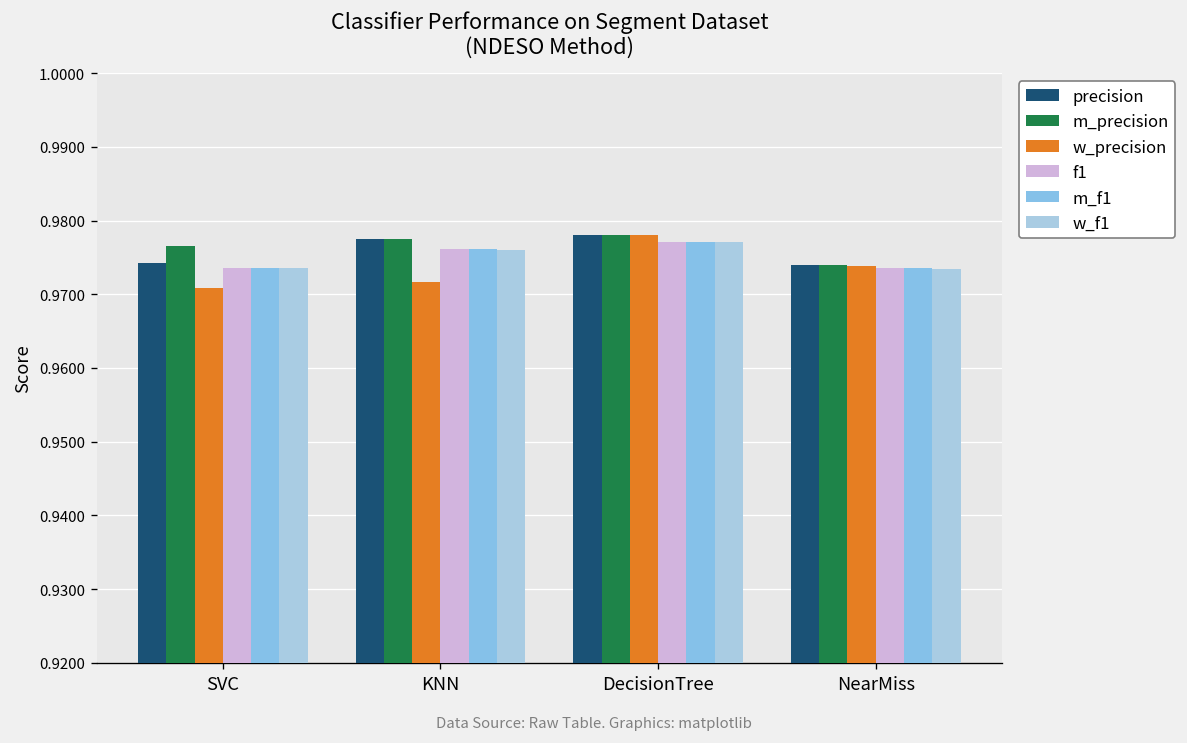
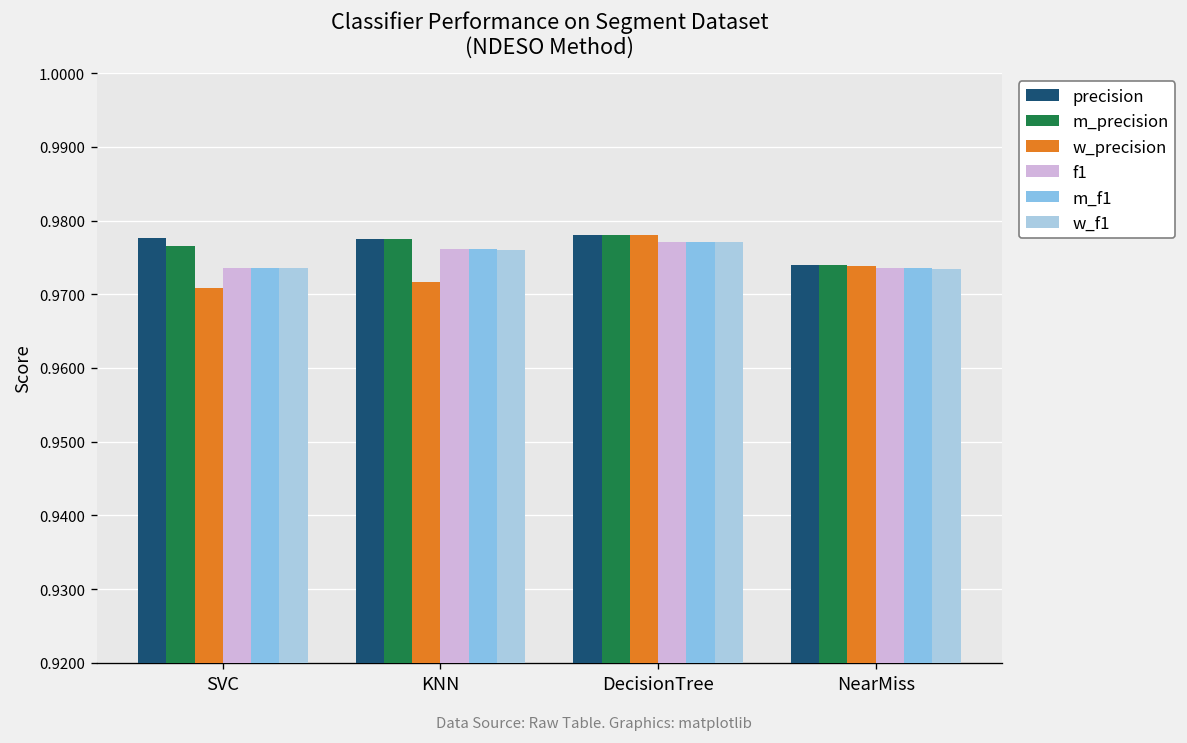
precision, SVC: 0.974 -> 0.978
